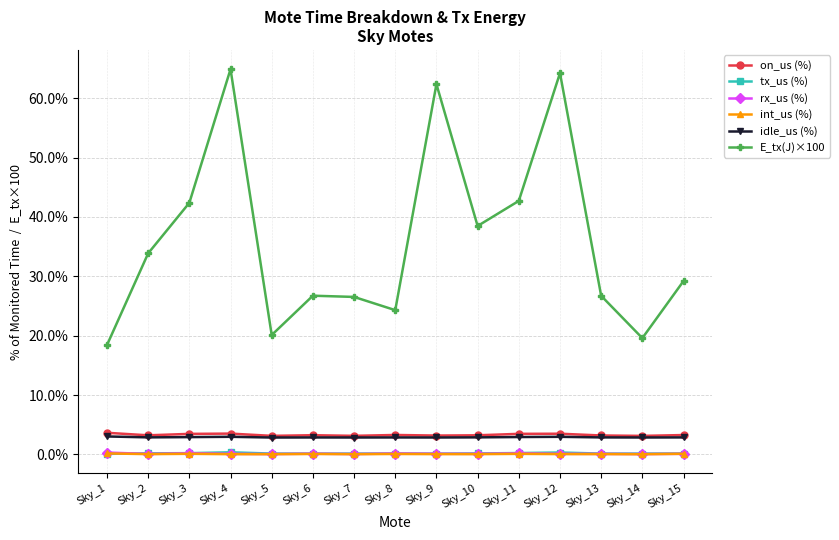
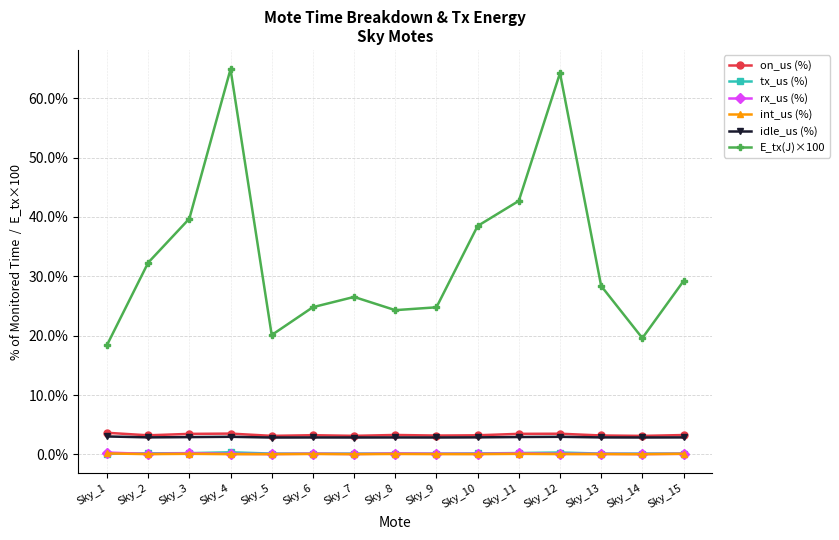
E_tx(J)×100, Sky_2: 34% -> 32%
E_tx(J)×100, Sky_3: 42% -> 40%
E_tx(J)×100, Sky_6: 27% -> 25%
E_tx(J)×100, Sky_9: 62% -> 25%
E_tx(J)×100, Sky_13: 27% -> 28%
